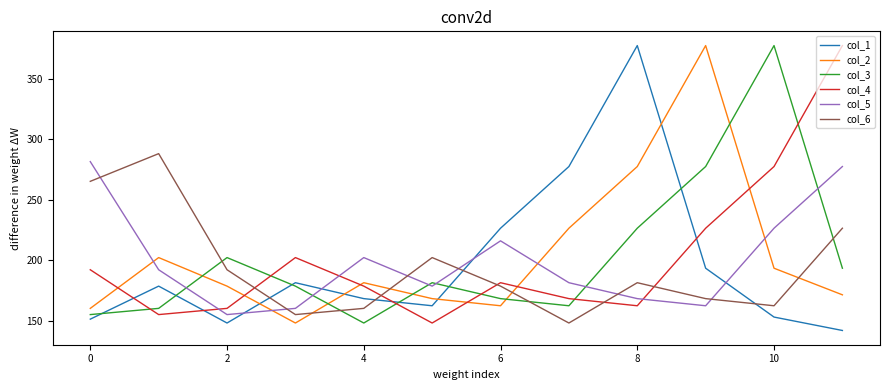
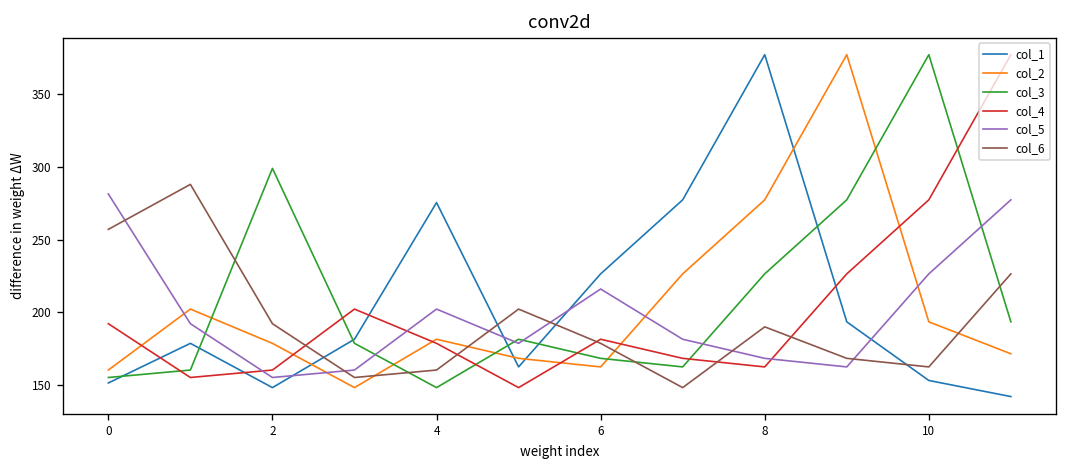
col_6, 0: 265 -> 257
col_3, 2: 202 -> 299
col_1, 4: 168 -> 275
col_6, 8: 181 -> 190
